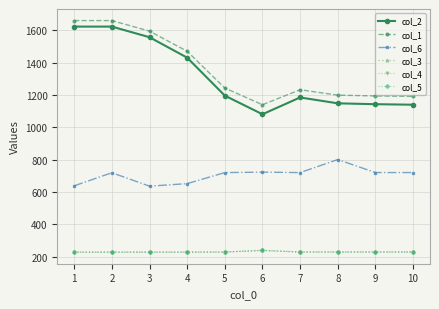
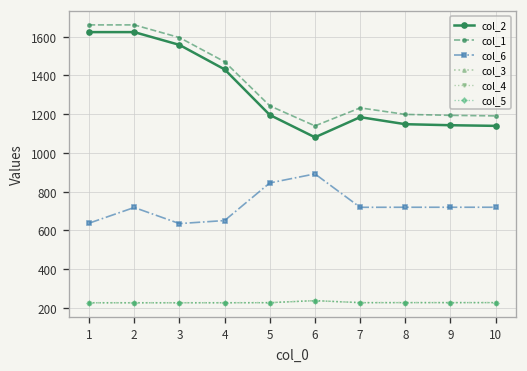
col_6, 5: 720 -> 850
col_6, 6: 720 -> 890
col_6, 8: 800 -> 720
